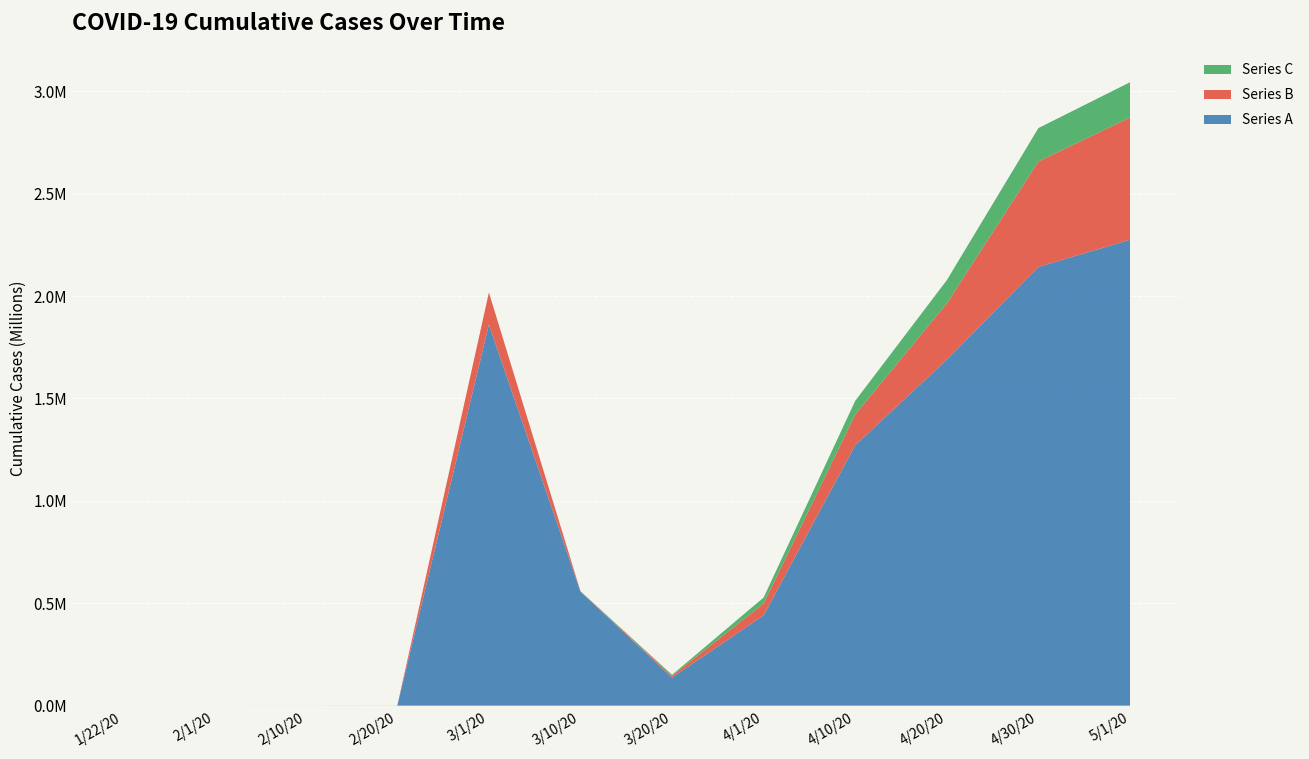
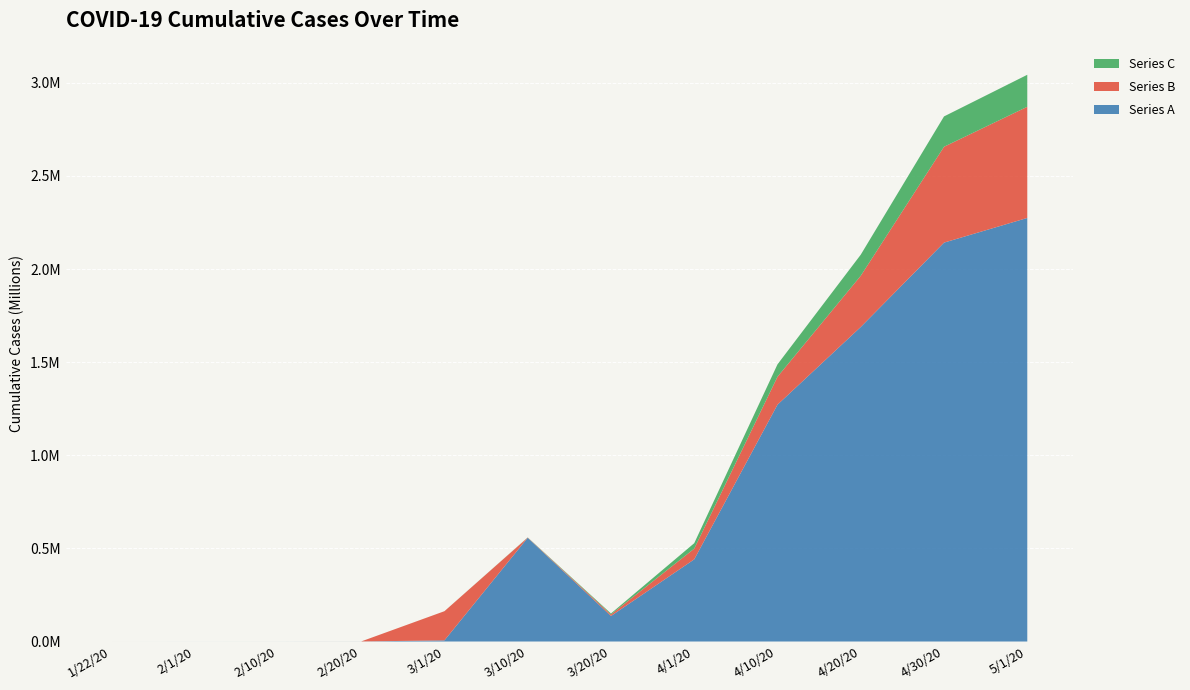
Series A, 3/1/20: 1860000 -> 10000
